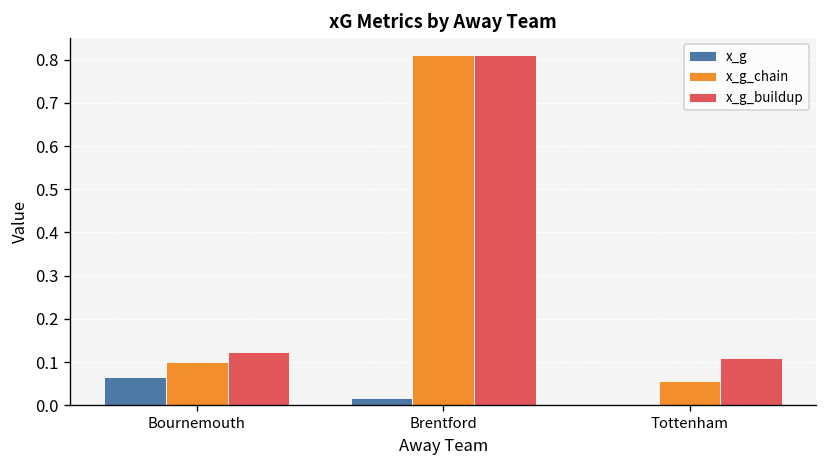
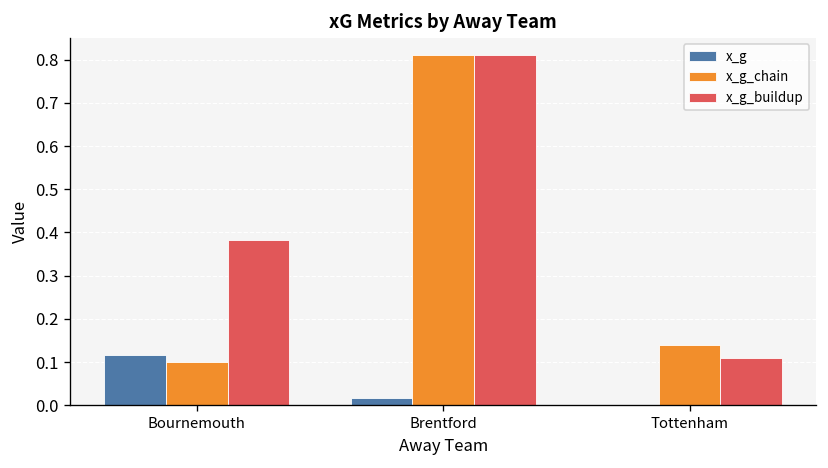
x_g, Bournemouth: 0.07 -> 0.12
x_g_buildup, Bournemouth: 0.12 -> 0.38
x_g_chain, Tottenham: 0.06 -> 0.14
